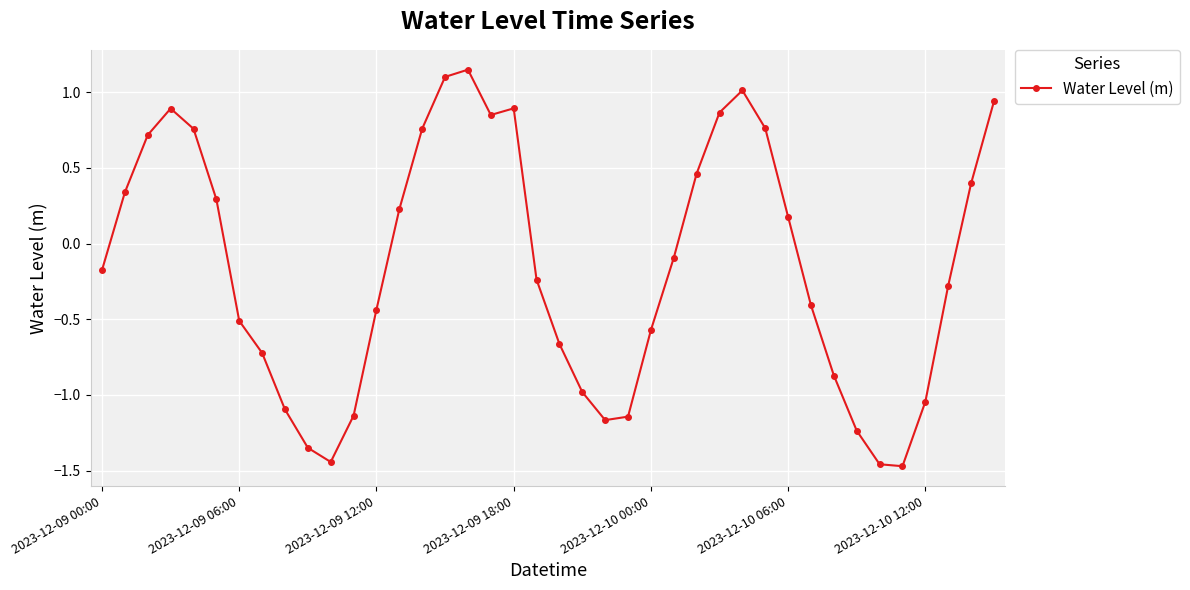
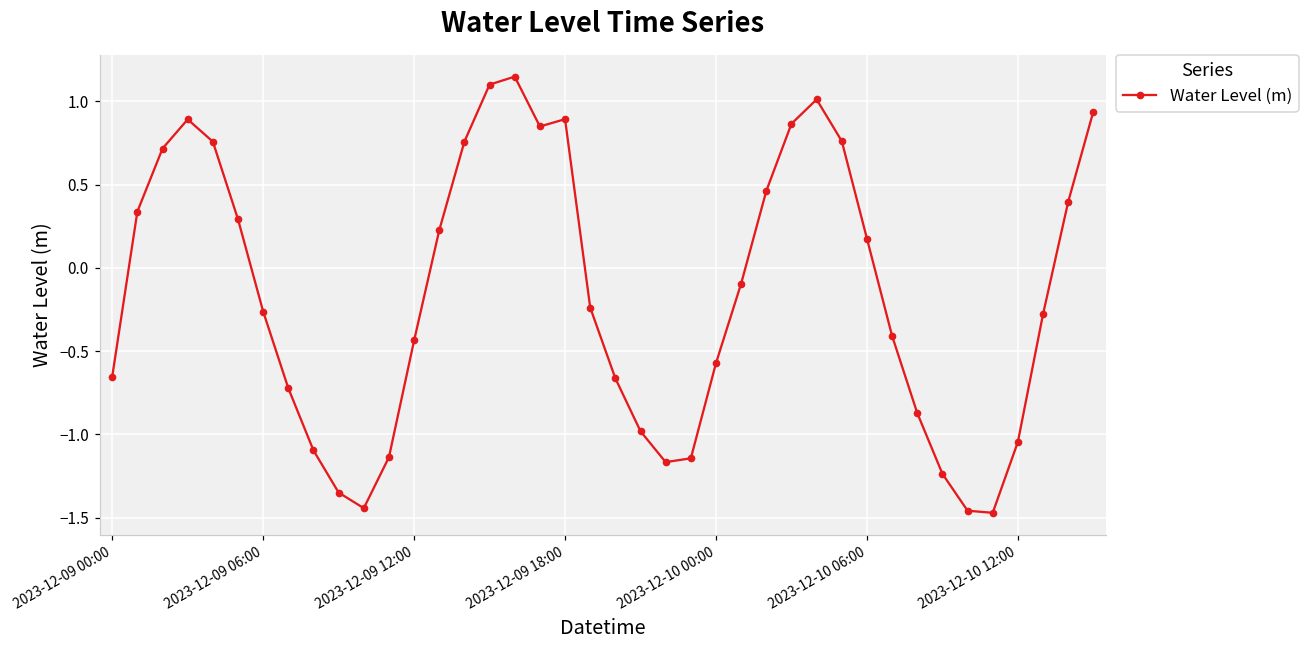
2023-12-09 00:00: -0.18 -> -0.65
2023-12-09 06:00: -0.51 -> -0.26
